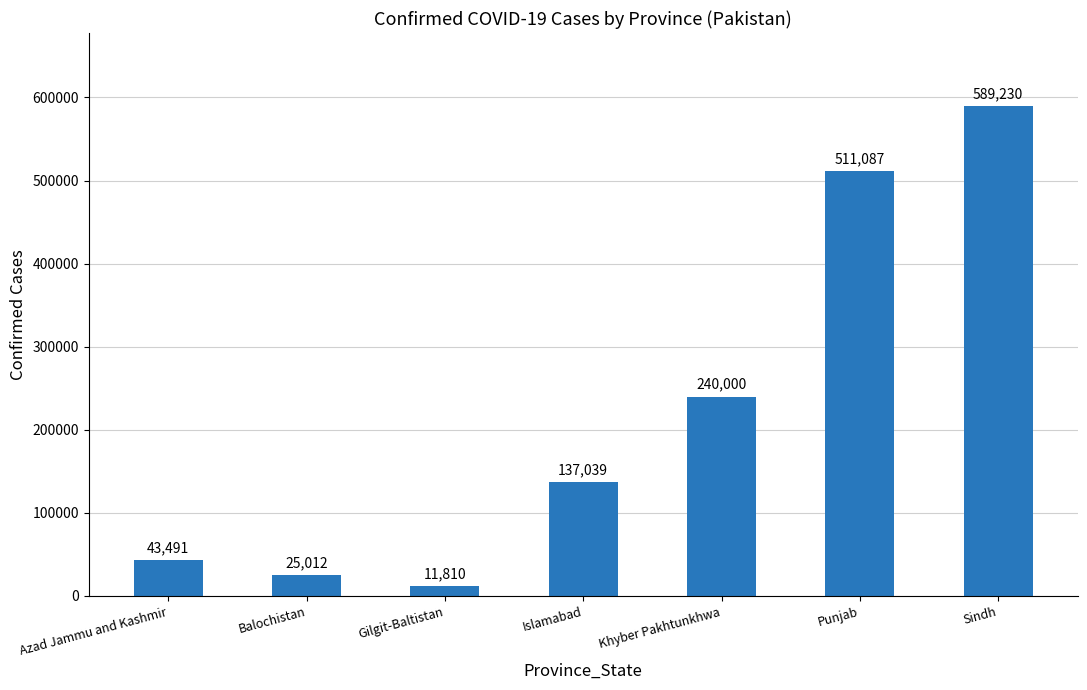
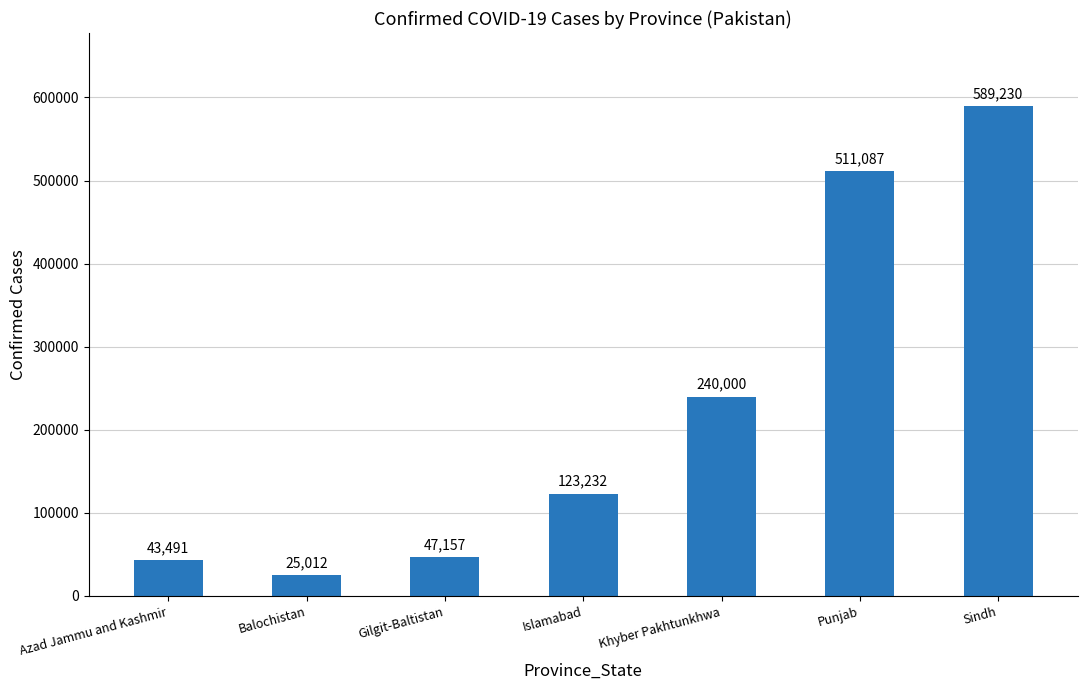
Gilgit-Baltistan: 11,810 -> 47,157
Islamabad: 137,039 -> 123,232
